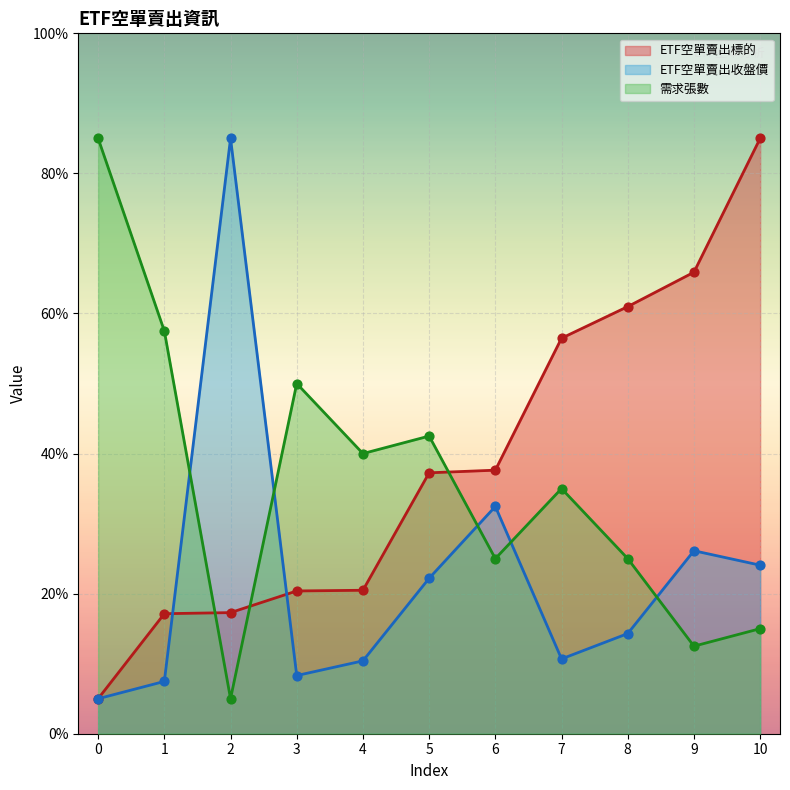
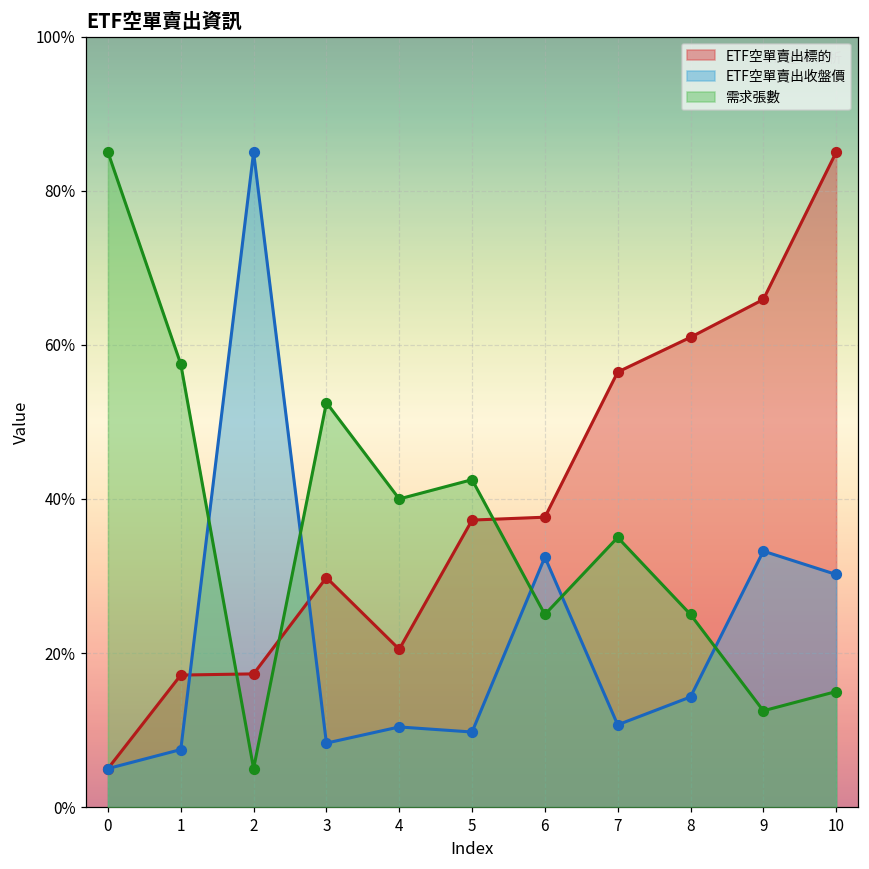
ETF空單賣出標的, 3: 20% -> 30%
需求張數, 3: 50% -> 53%
ETF空單賣出收盤價, 5: 22% -> 10%
ETF空單賣出收盤價, 9: 26% -> 33%
ETF空單賣出收盤價, 10: 24% -> 30%
